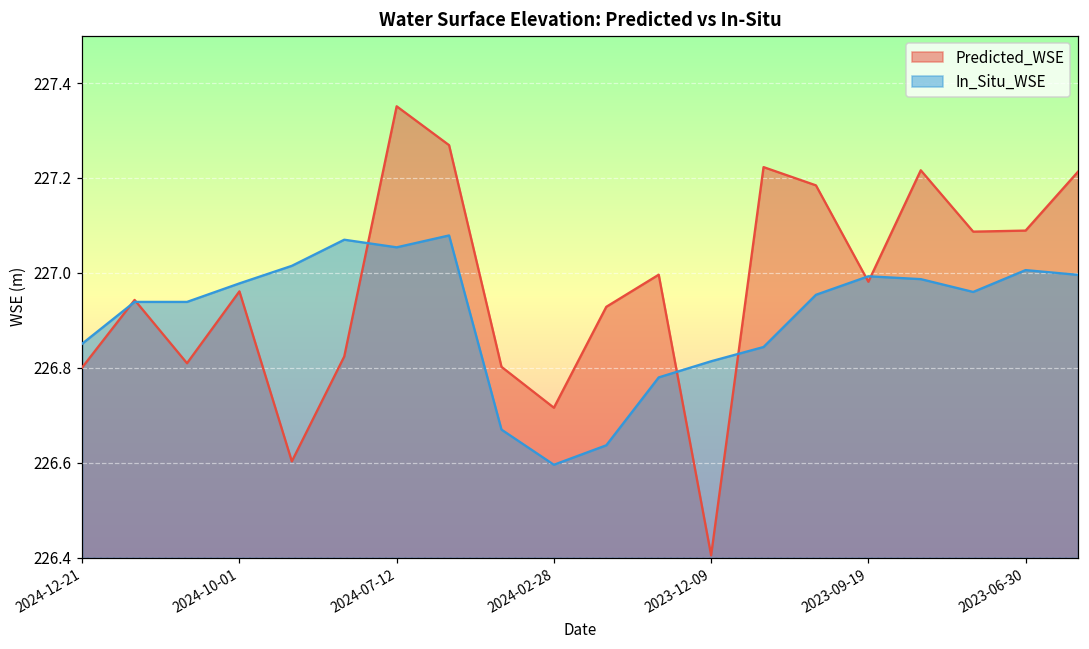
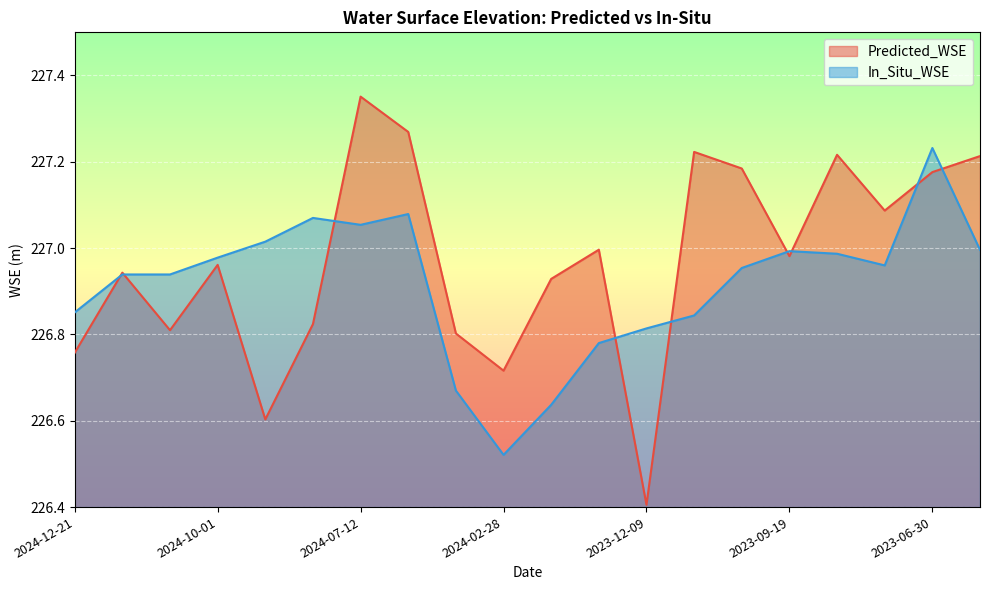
Predicted_WSE, 2024-12-21: 226.80 -> 226.76
In_Situ_WSE, 2024-02-28: 226.60 -> 226.52
Predicted_WSE, 2023-06-30: 227.09 -> 227.18
In_Situ_WSE, 2023-06-30: 227.01 -> 227.23
